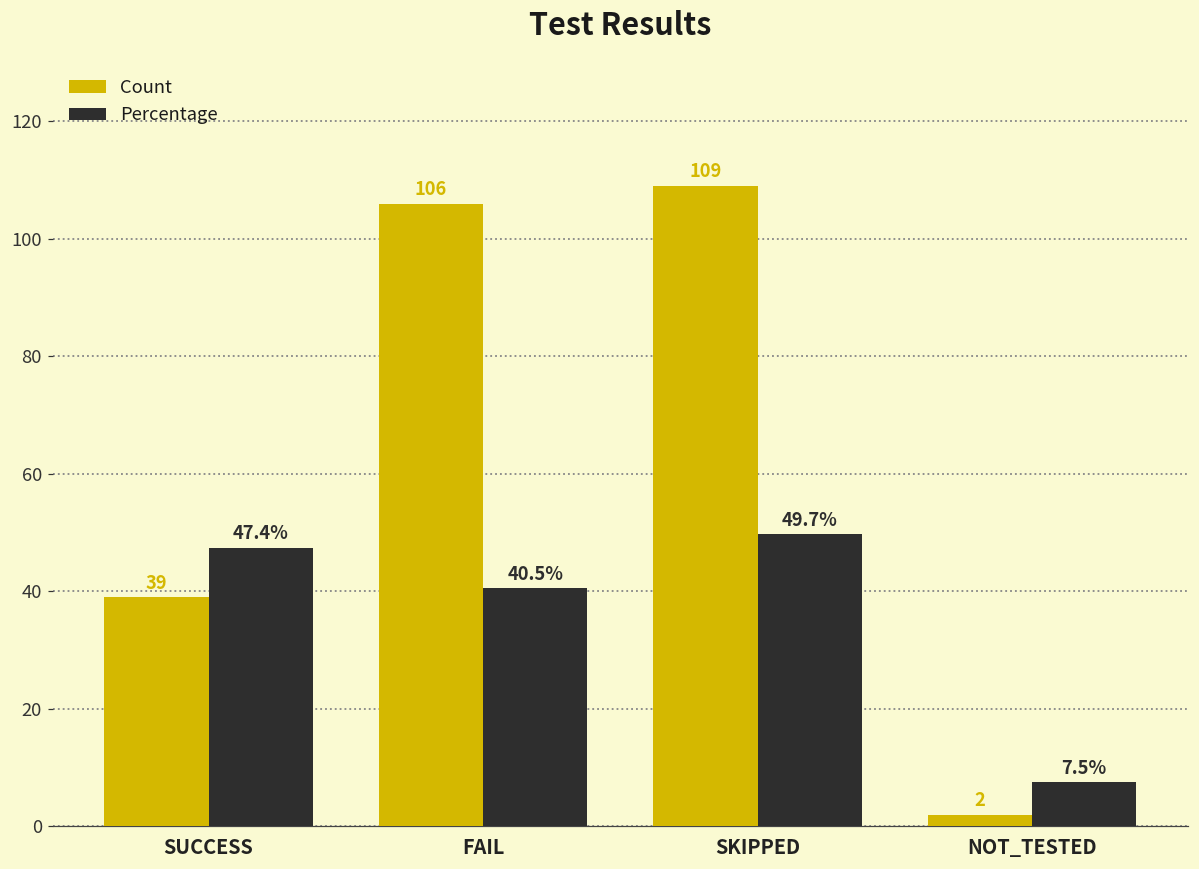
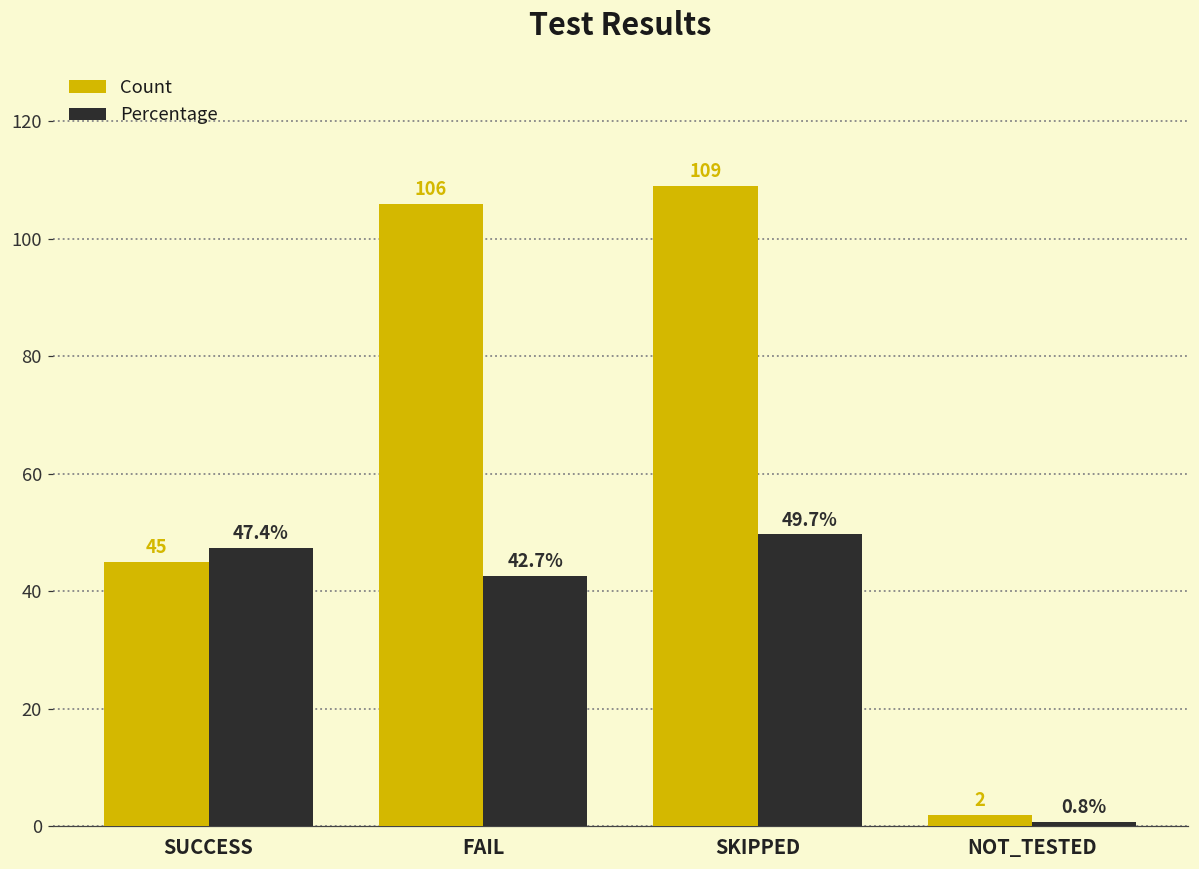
Count, SUCCESS: 39 -> 45
Percentage, FAIL: 40.5% -> 42.7%
Percentage, NOT_TESTED: 7.5% -> 0.8%
